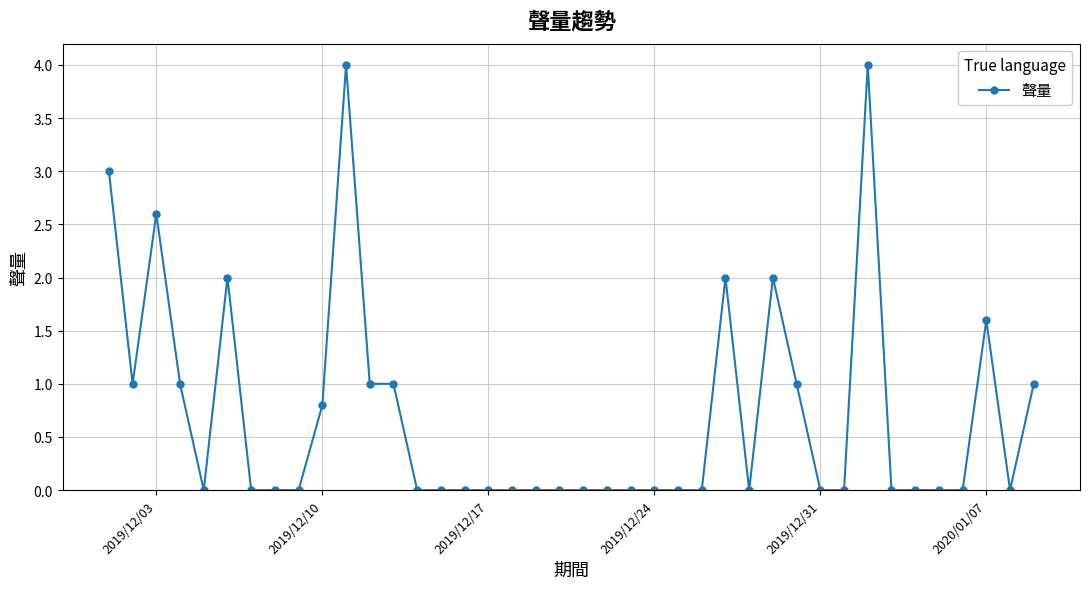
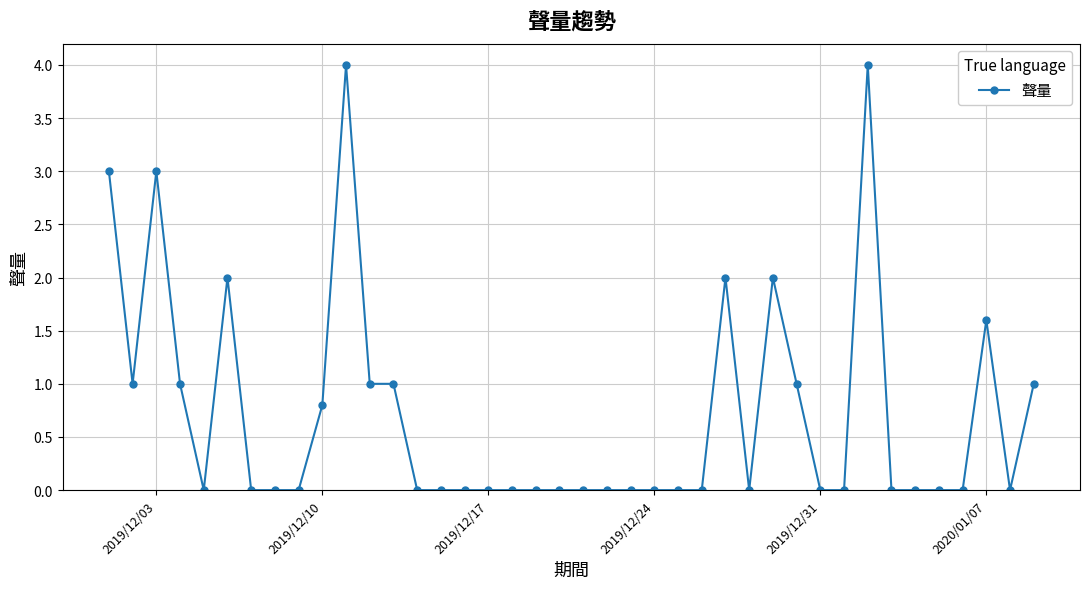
2019/12/03: 2.6 -> 3.0
